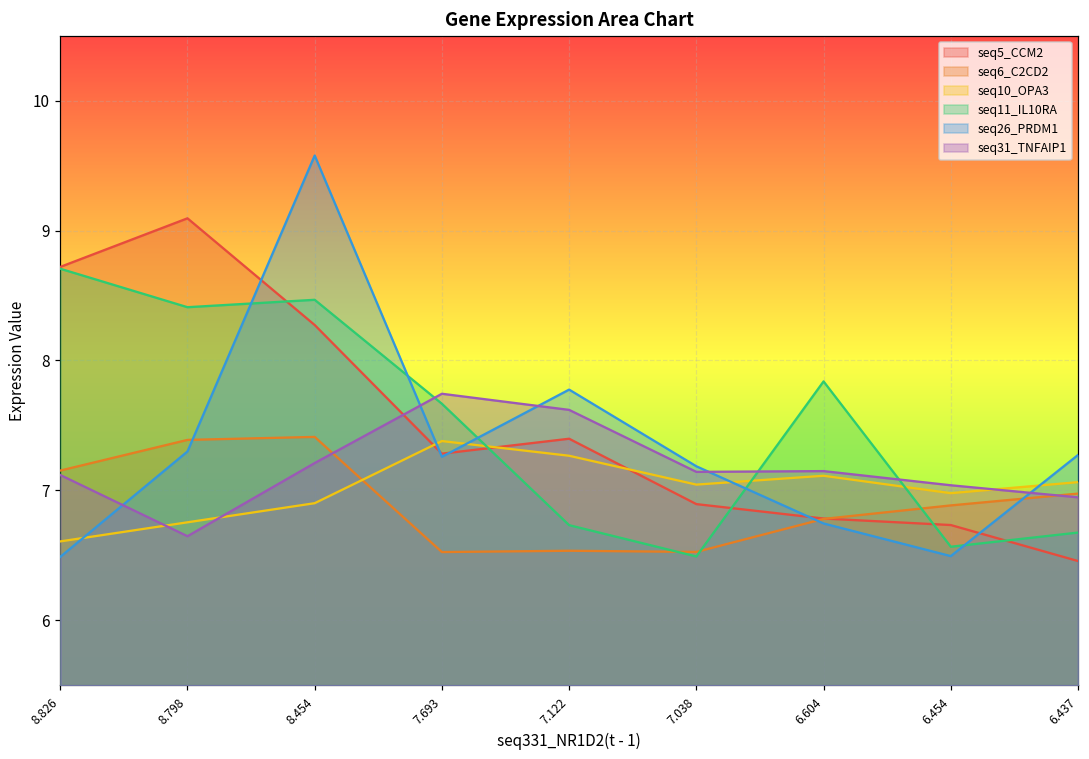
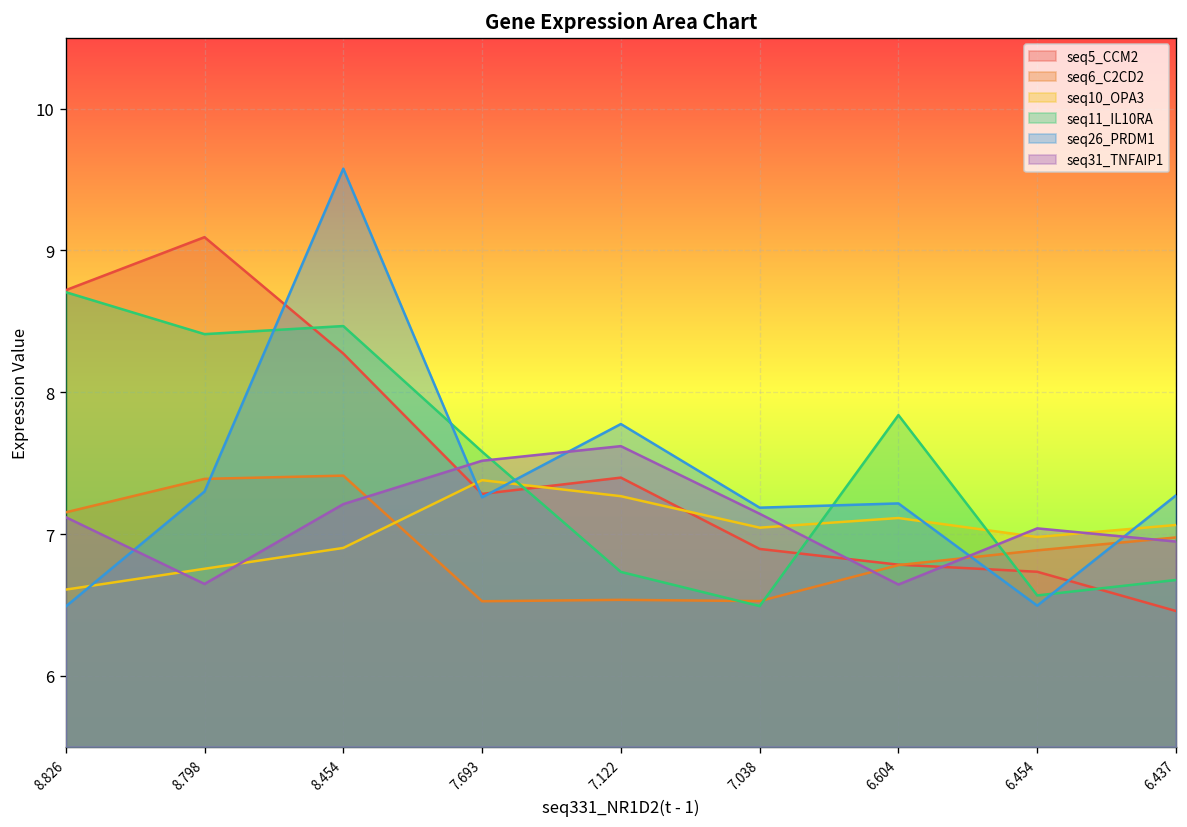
seq11_IL10RA, 7.693: 7.67 -> 7.58
seq31_TNFAIP1, 7.693: 7.74 -> 7.52
seq26_PRDM1, 6.604: 6.75 -> 7.22
seq31_TNFAIP1, 6.604: 7.15 -> 6.64
